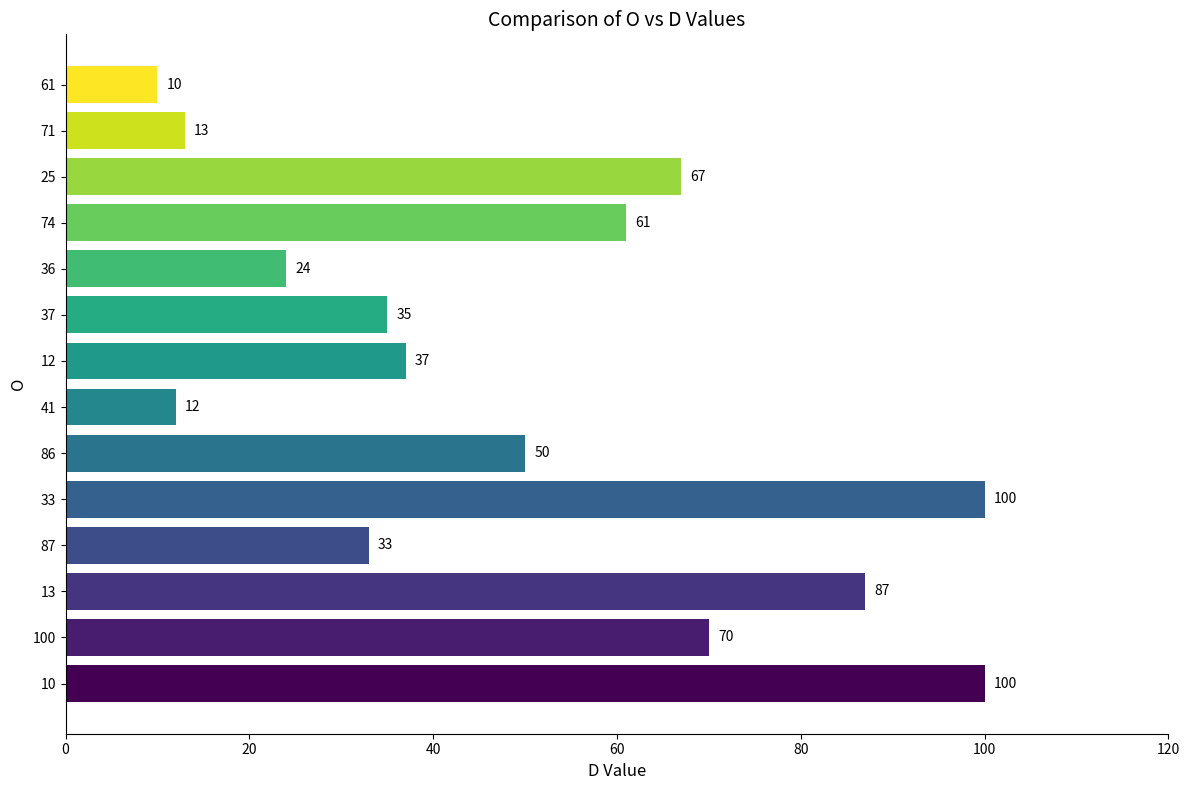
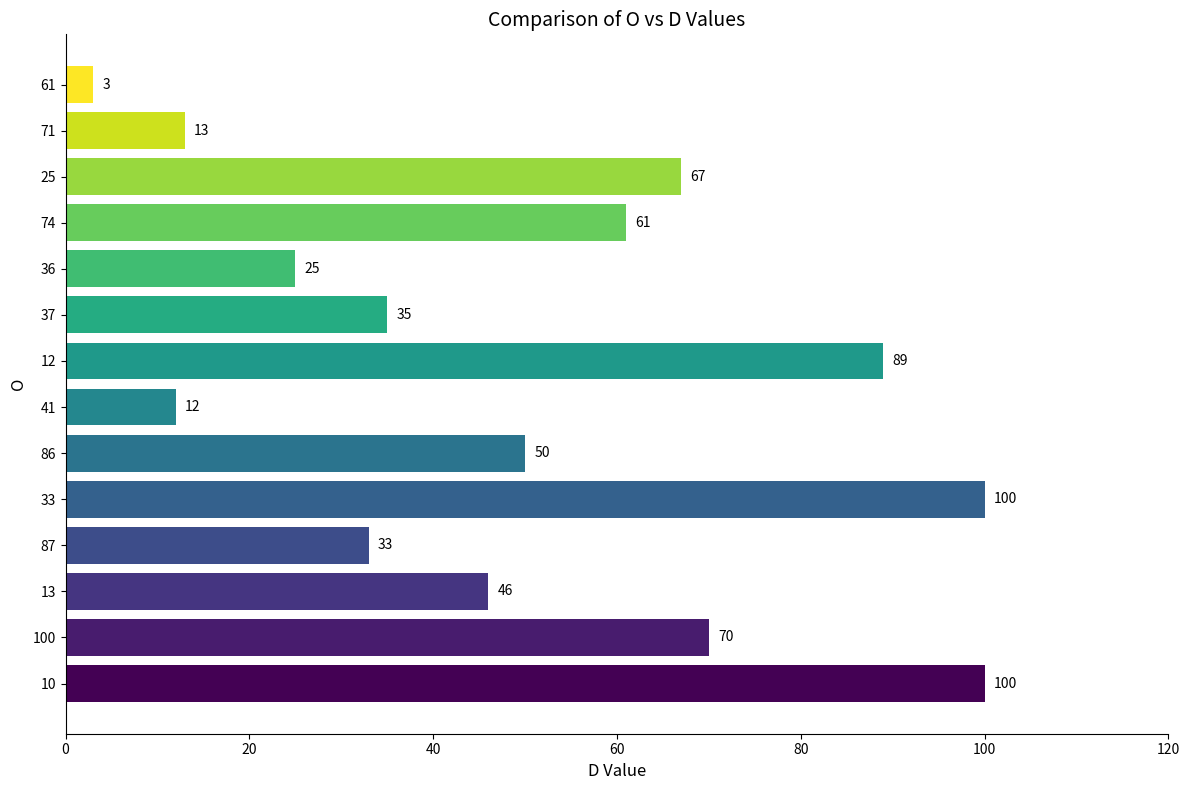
61: 10 -> 3
36: 24 -> 25
12: 37 -> 89
13: 87 -> 46
